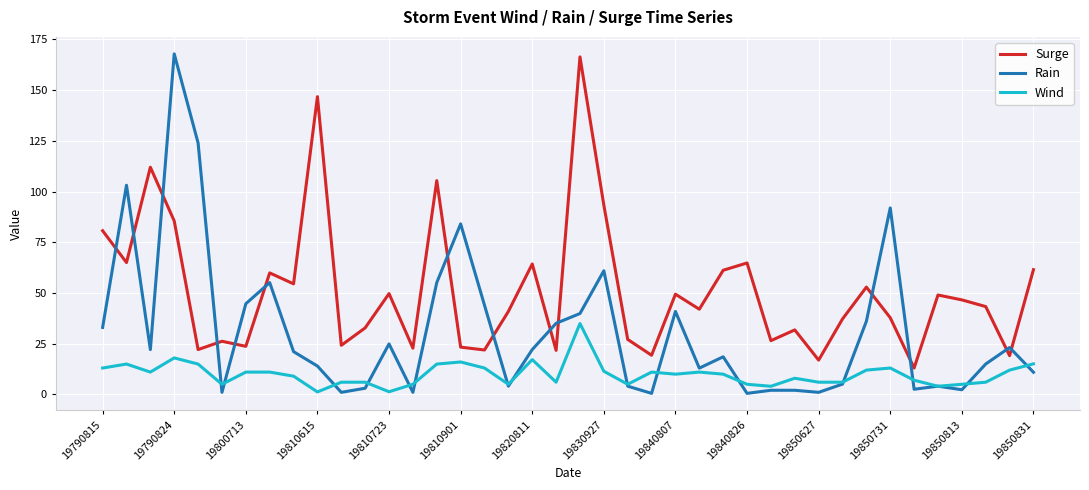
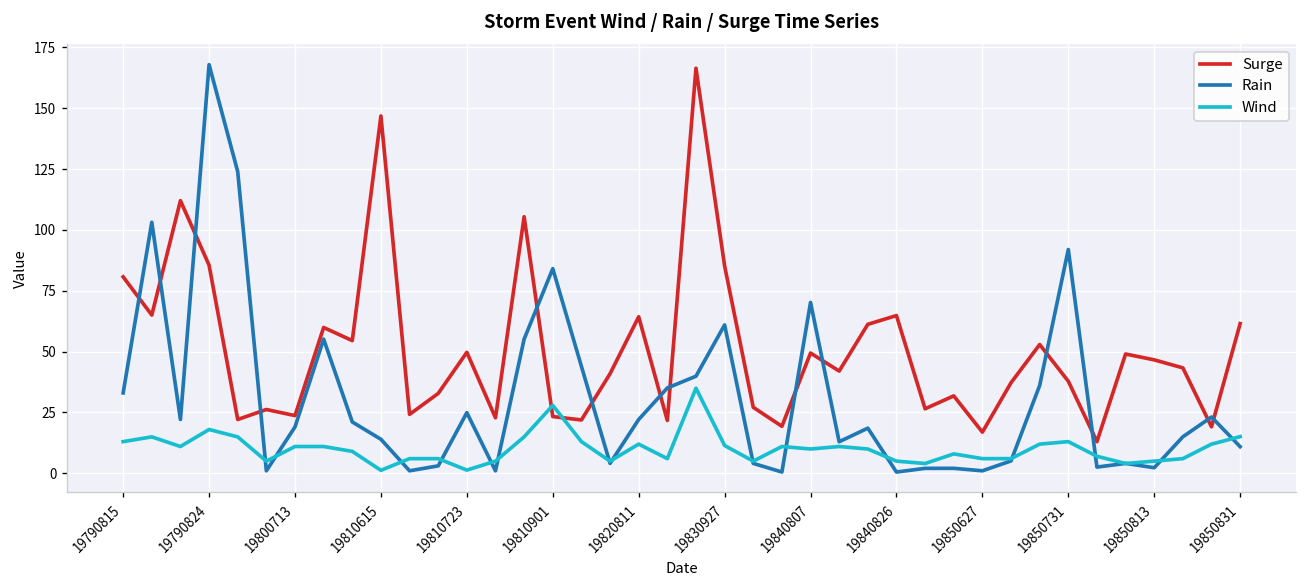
Rain, 19800713: 45 -> 19
Wind, 19810901: 16 -> 28
Wind, 19820811: 17 -> 12
Surge, 19830927: 93 -> 85
Rain, 19840807: 41 -> 70
